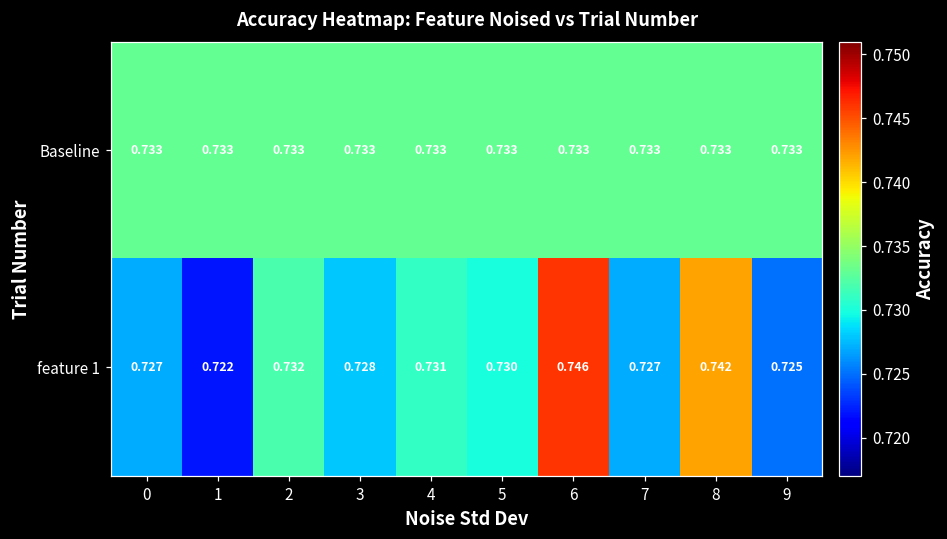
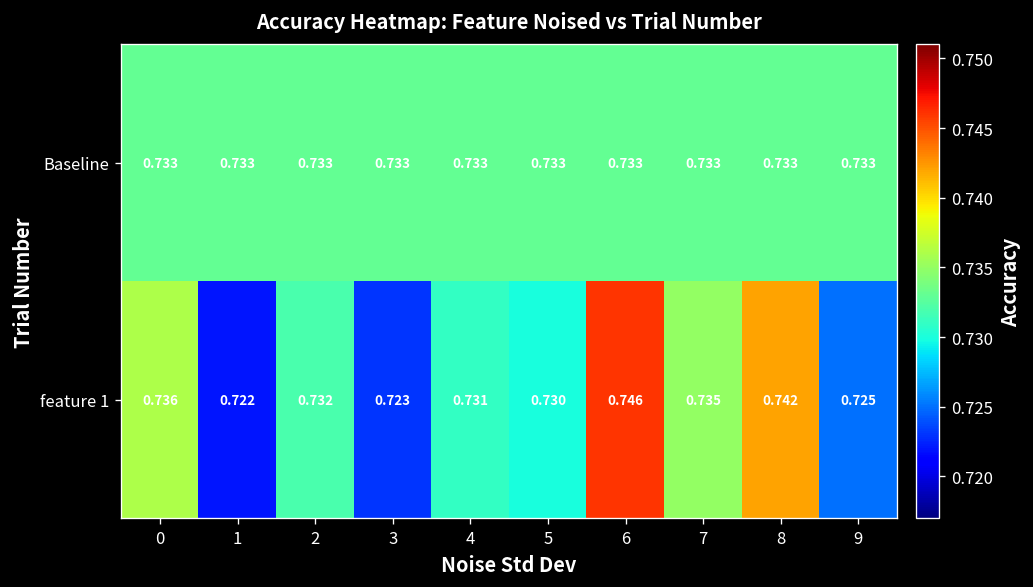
feature 1, 0: 0.727 -> 0.736
feature 1, 3: 0.728 -> 0.723
feature 1, 7: 0.727 -> 0.735
